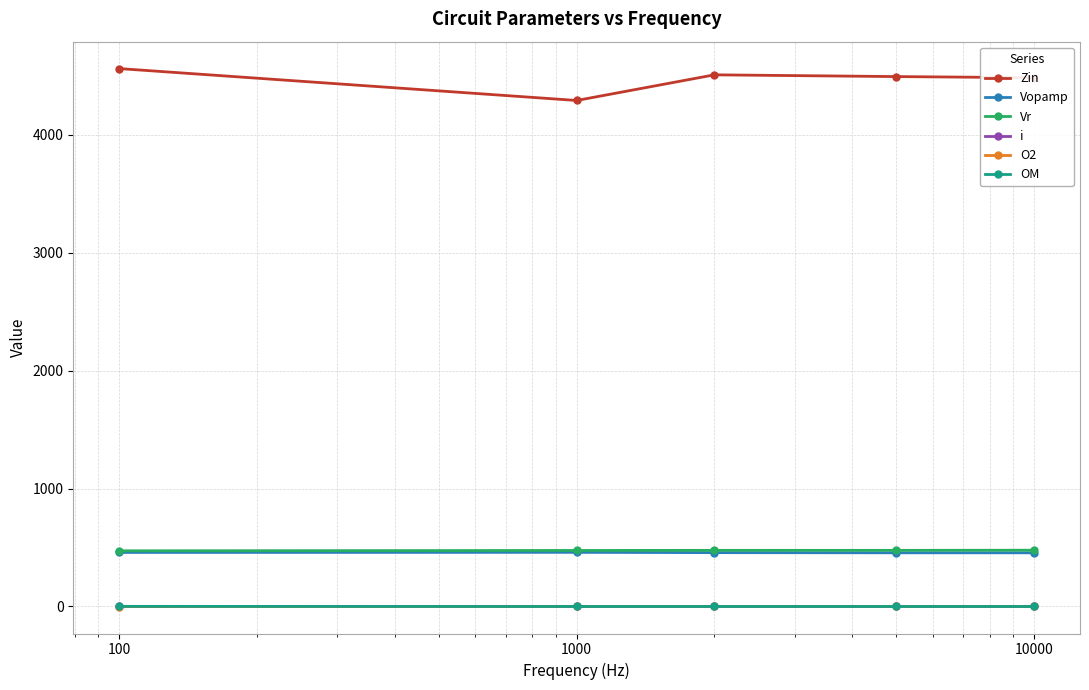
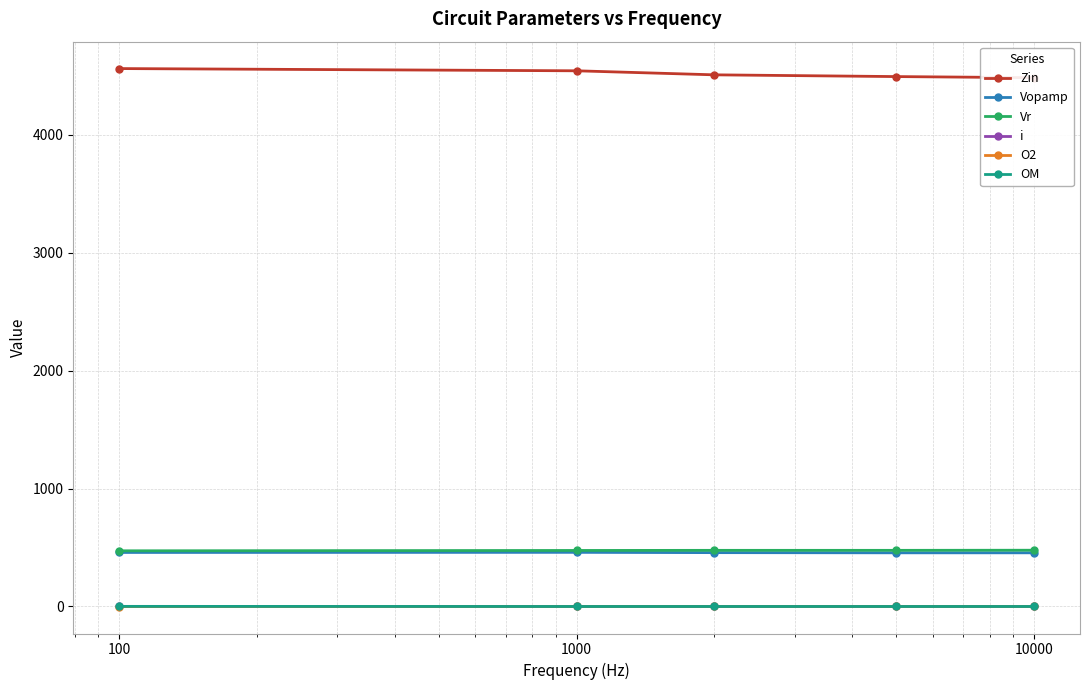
Zin, 1000: 4290 -> 4540
